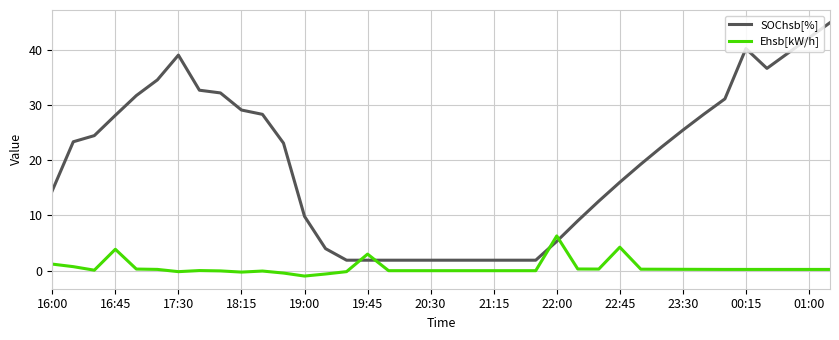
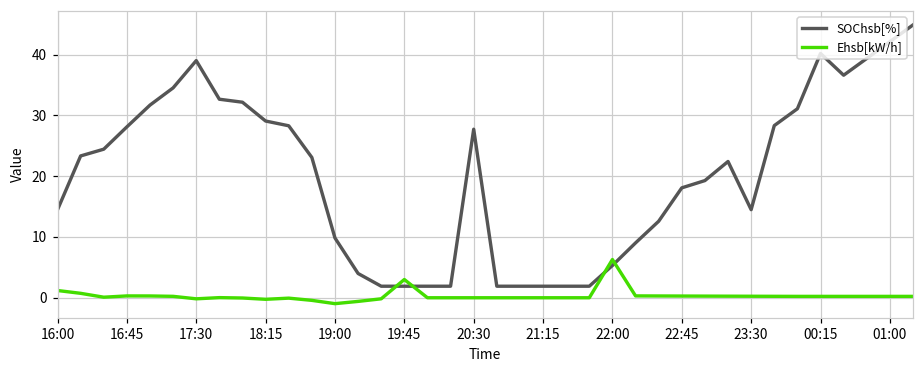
Ehsb[kW/h], 16:45: 4 -> 0
SOChsb[%], 20:30: 2 -> 28
SOChsb[%], 22:45: 16 -> 18
Ehsb[kW/h], 22:45: 4 -> 0
SOChsb[%], 23:30: 25 -> 14
